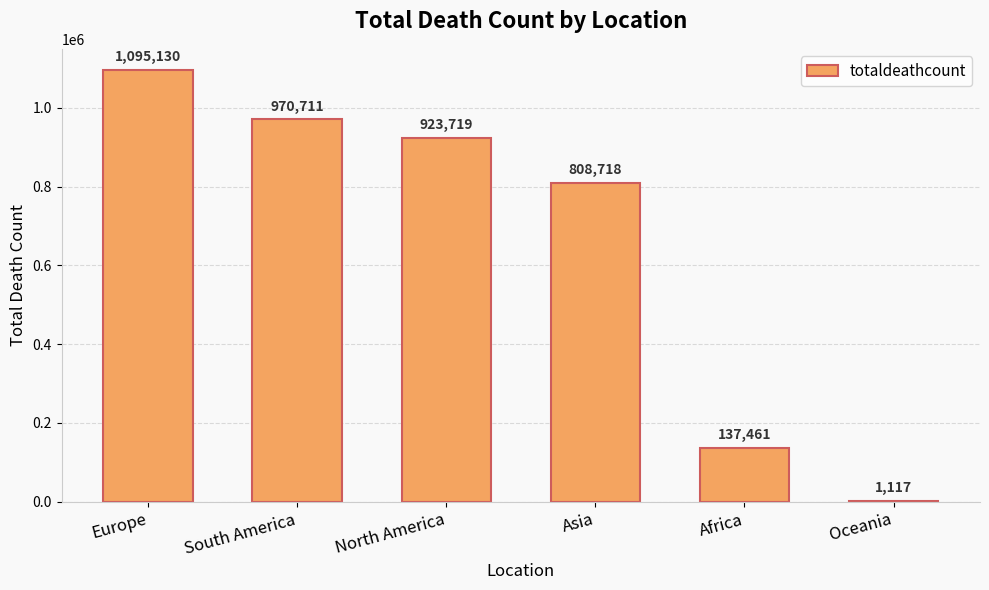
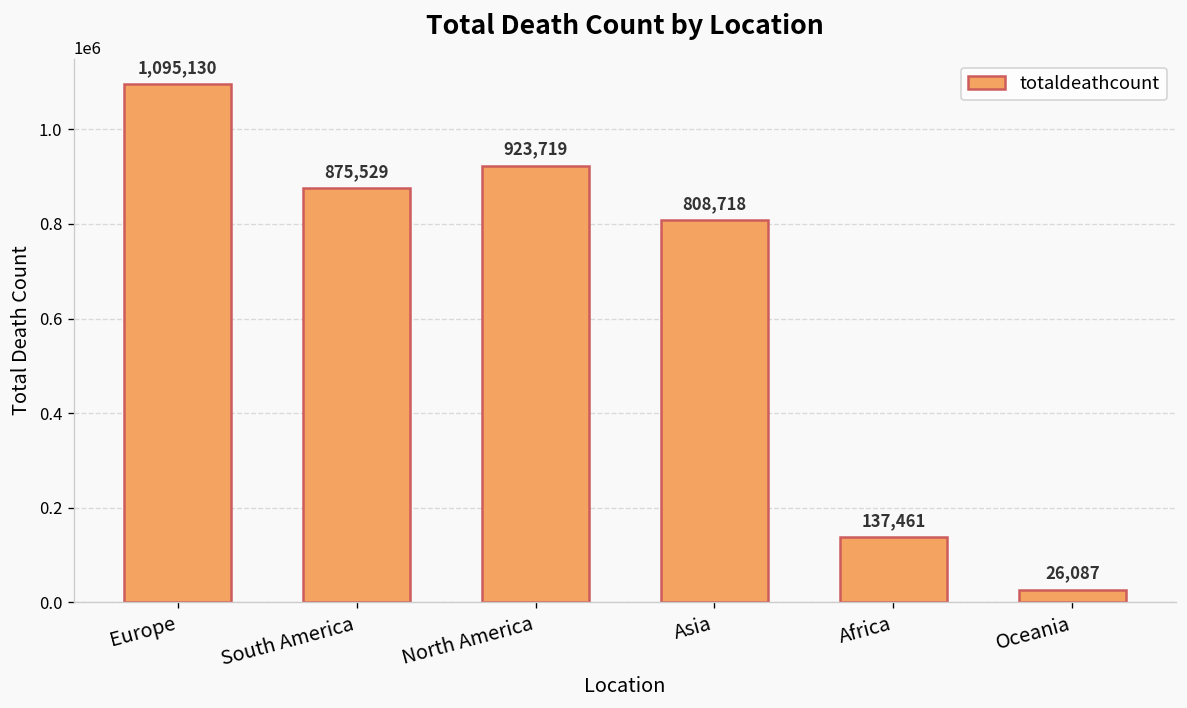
South America: 970,711 -> 875,529
Oceania: 1,117 -> 26,087
